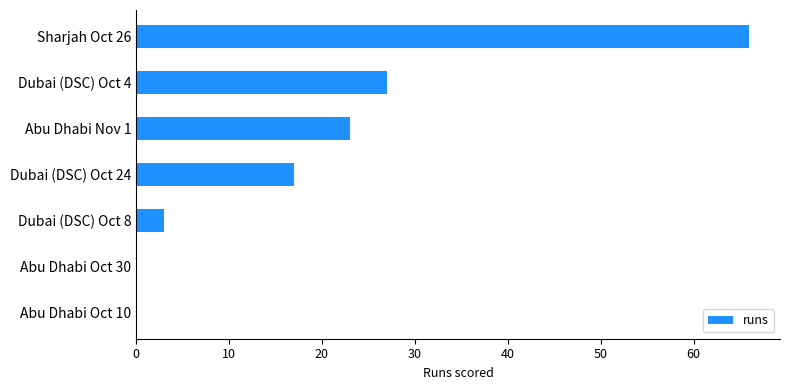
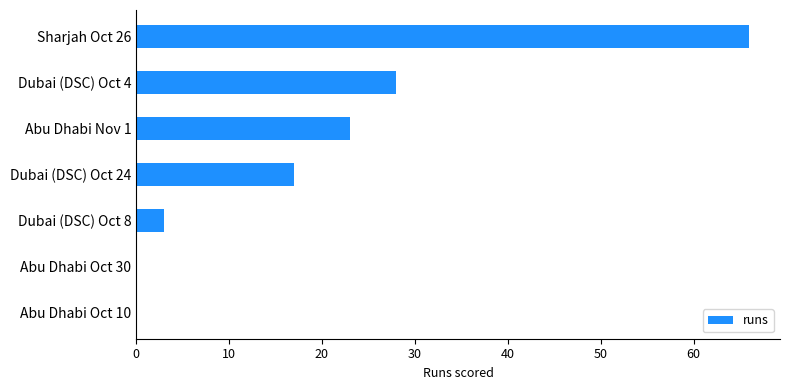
Dubai (DSC) Oct 4: 27 -> 28
